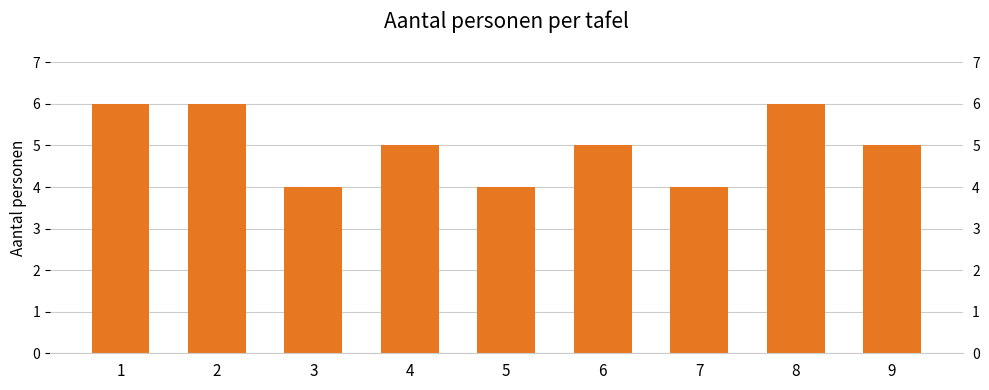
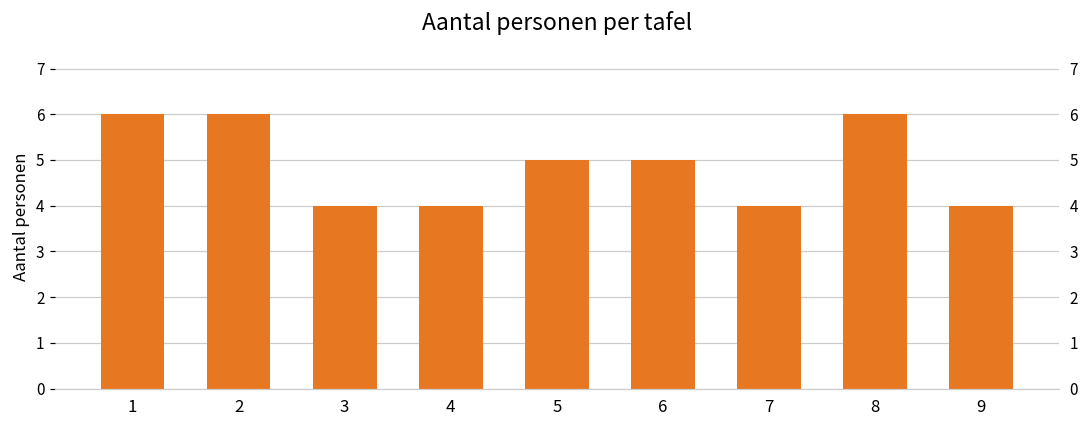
4: 5 -> 4
5: 4 -> 5
9: 5 -> 4
